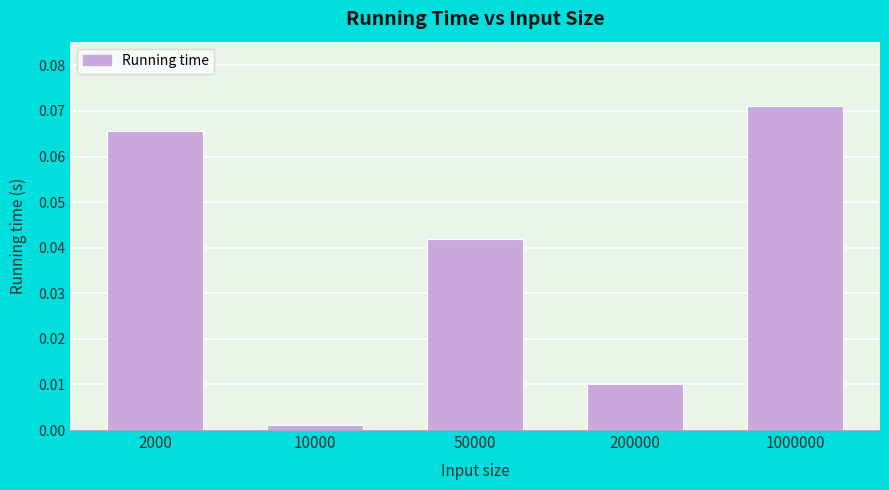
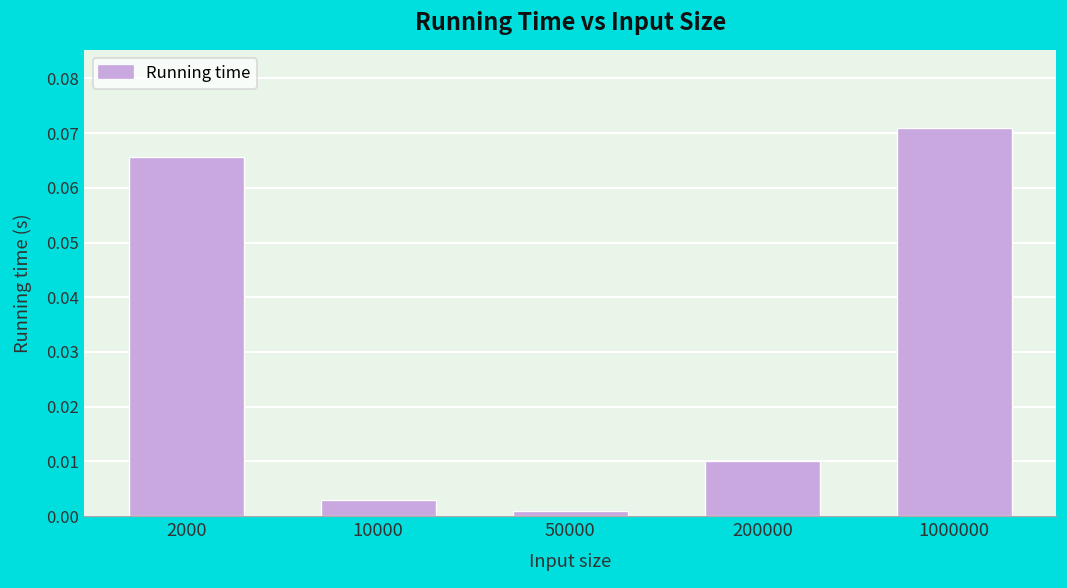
10000: 0.001 -> 0.003
50000: 0.042 -> 0.001
